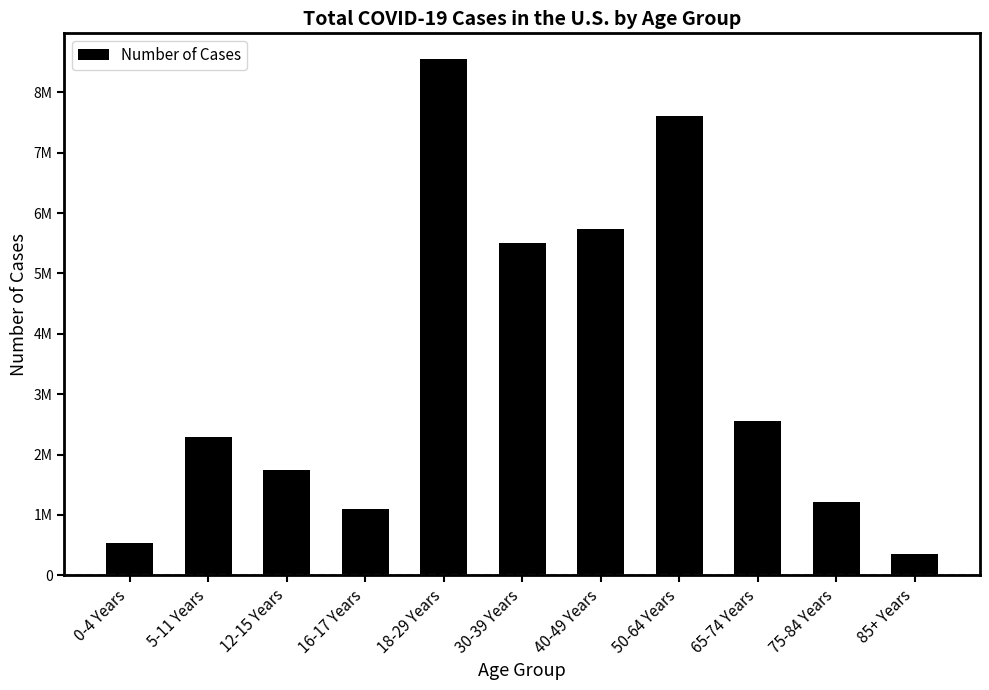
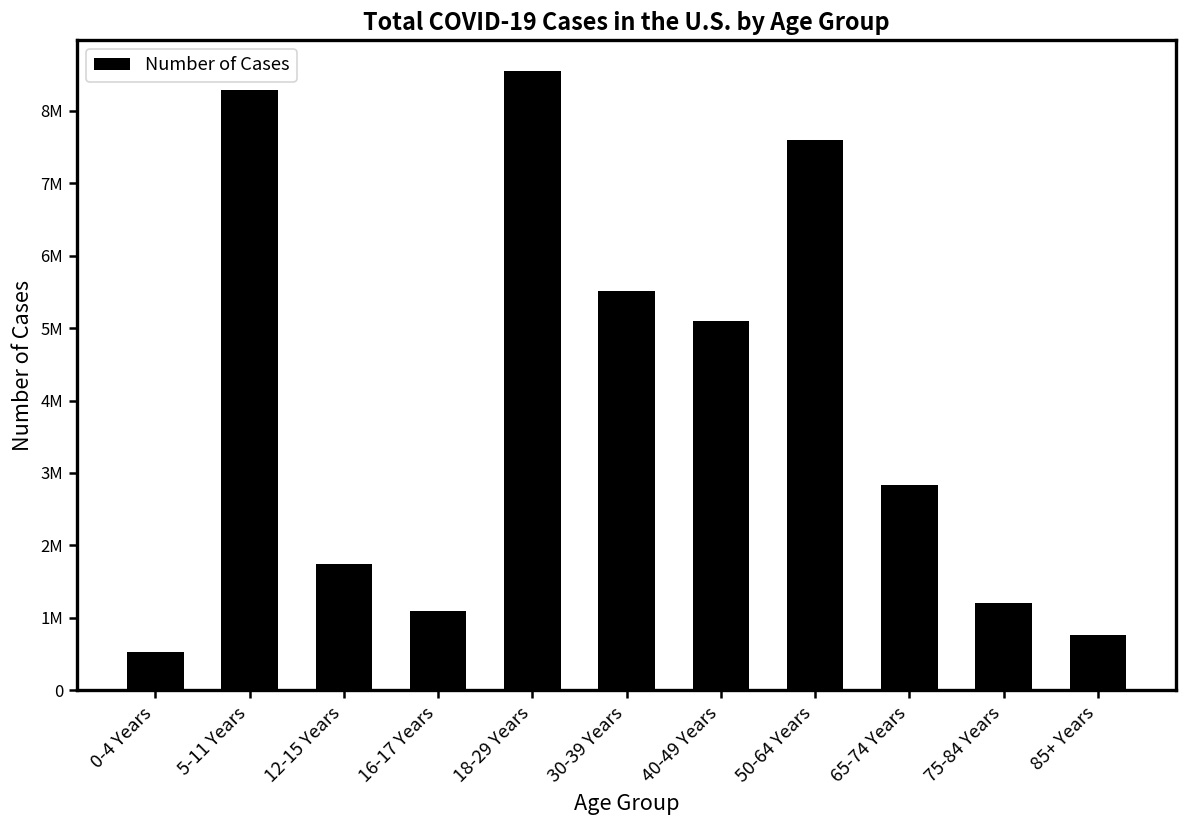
5-11 Years: 2300000 -> 8300000
40-49 Years: 5700000 -> 5100000
65-74 Years: 2600000 -> 2800000
85+ Years: 400000 -> 800000
